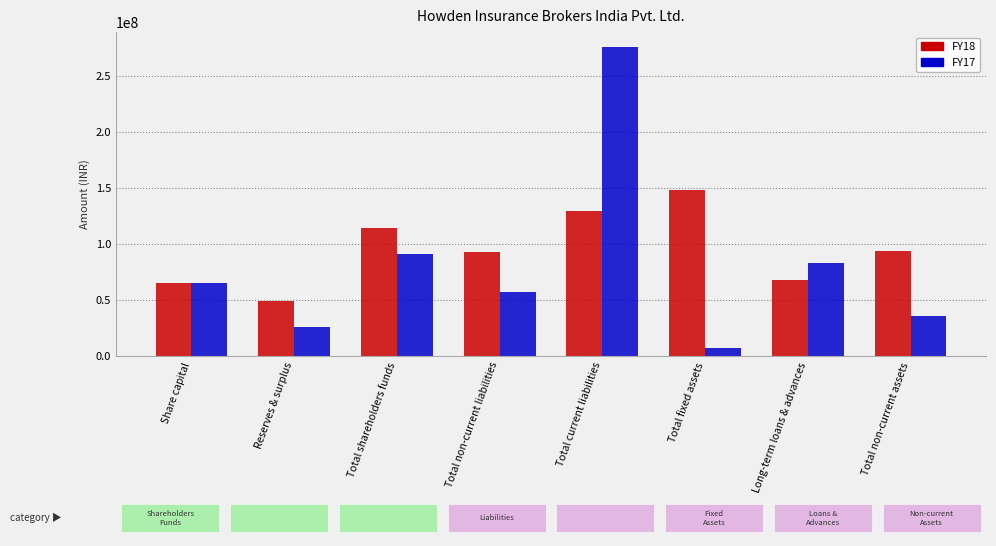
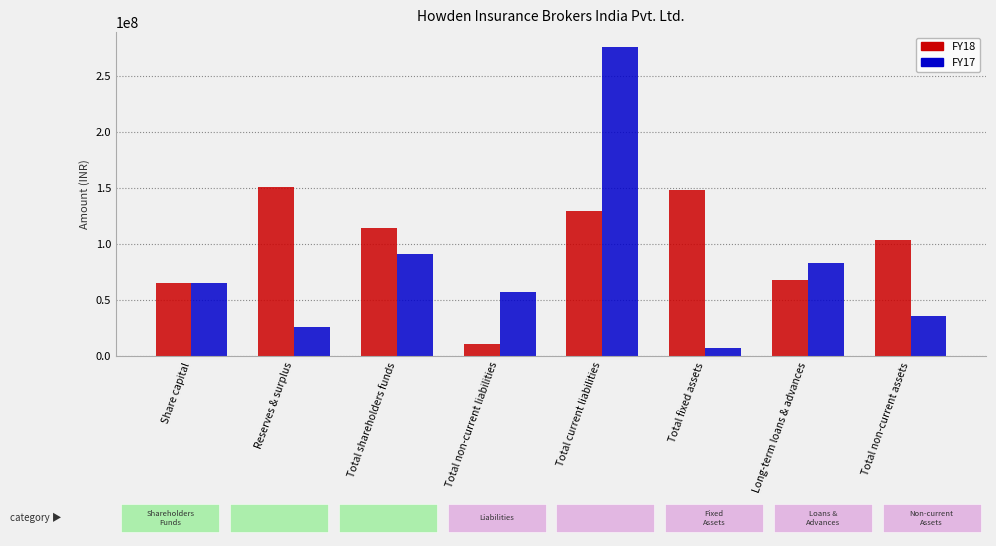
FY18, Reserves & surplus: 49000000 -> 151000000
FY18, Total non-current liabilities: 93000000 -> 11000000
FY18, Total non-current assets: 94000000 -> 104000000
